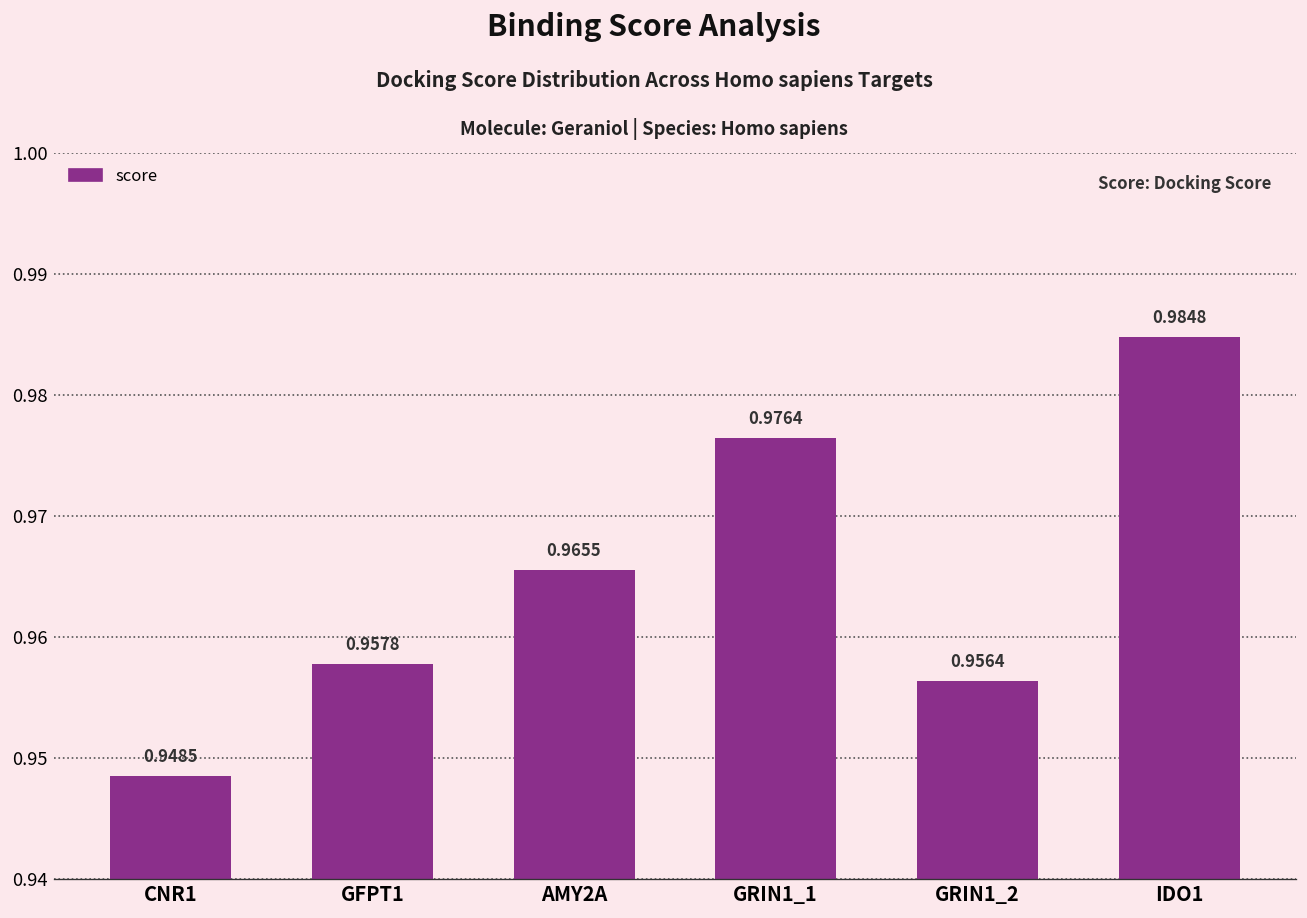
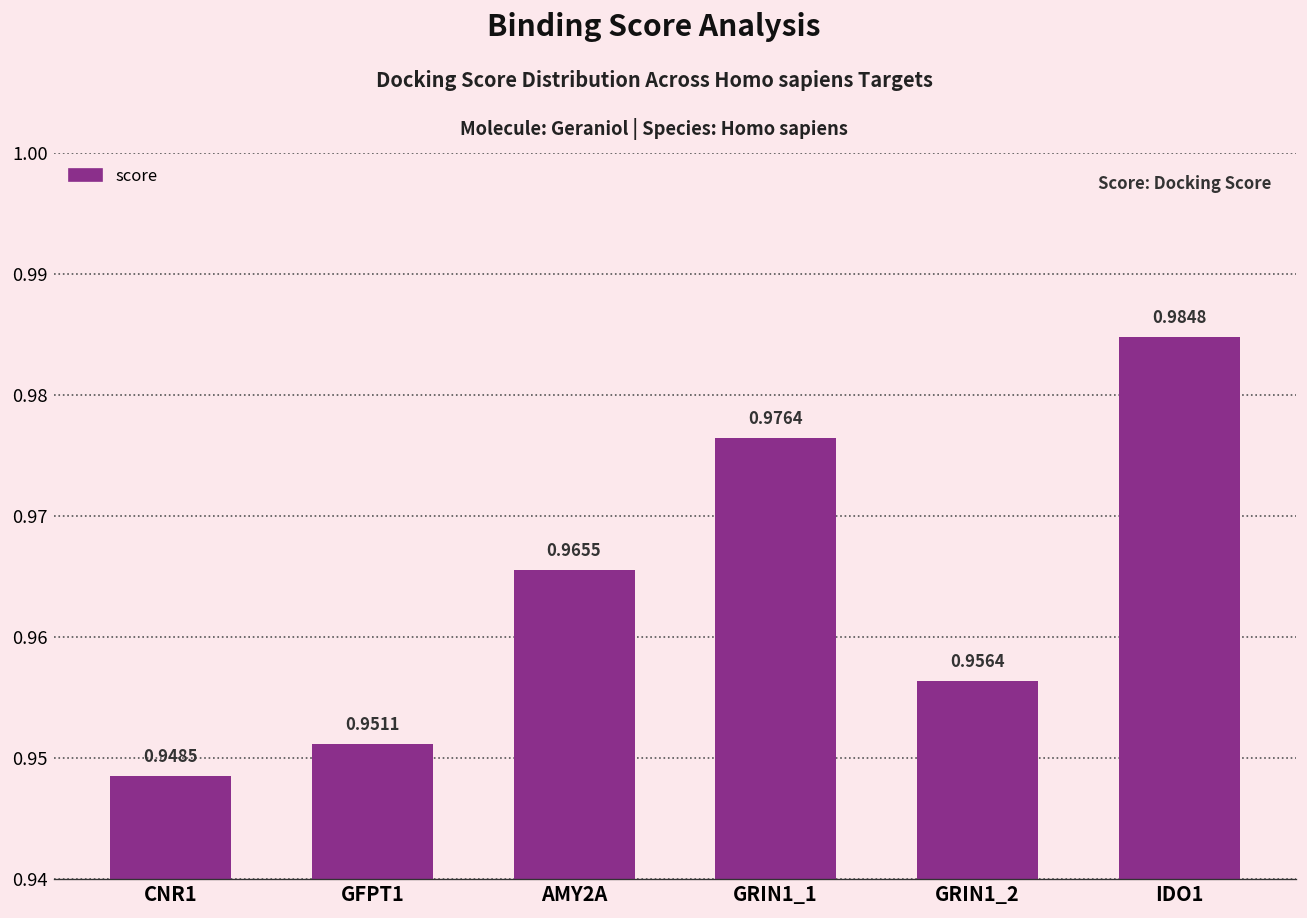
GFPT1: 0.9578 -> 0.9511
